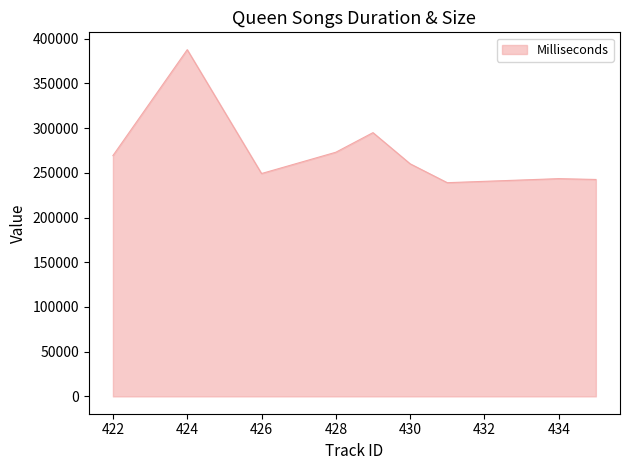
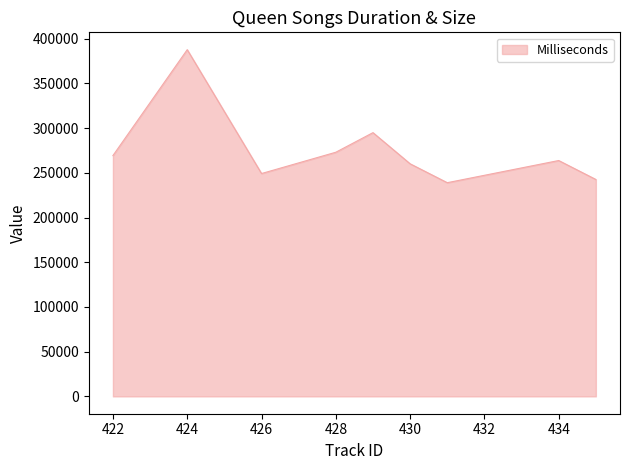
434: 240000 -> 260000
